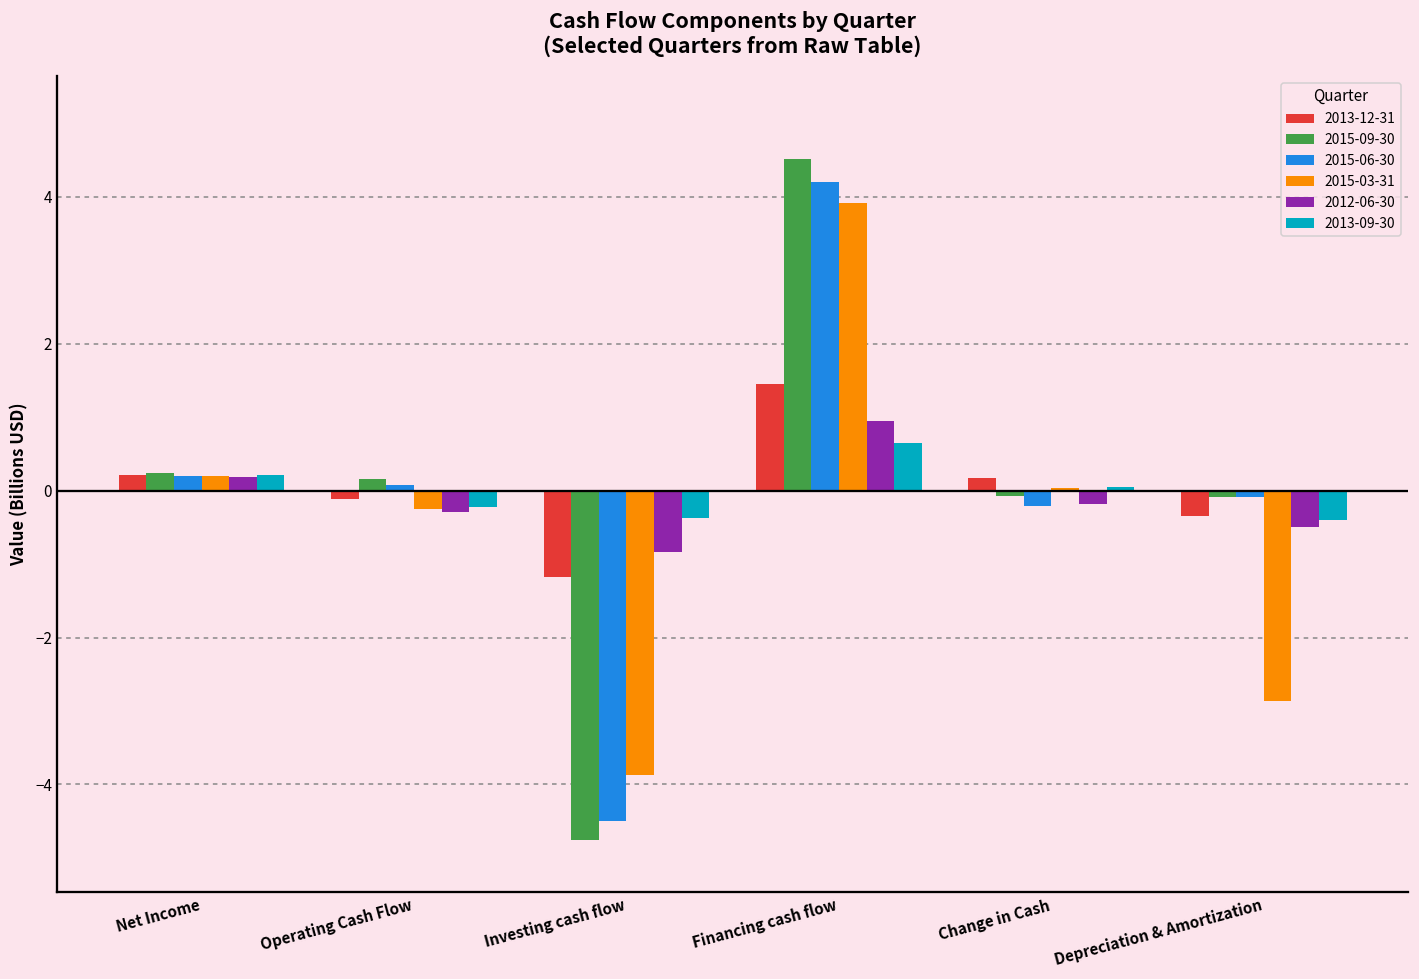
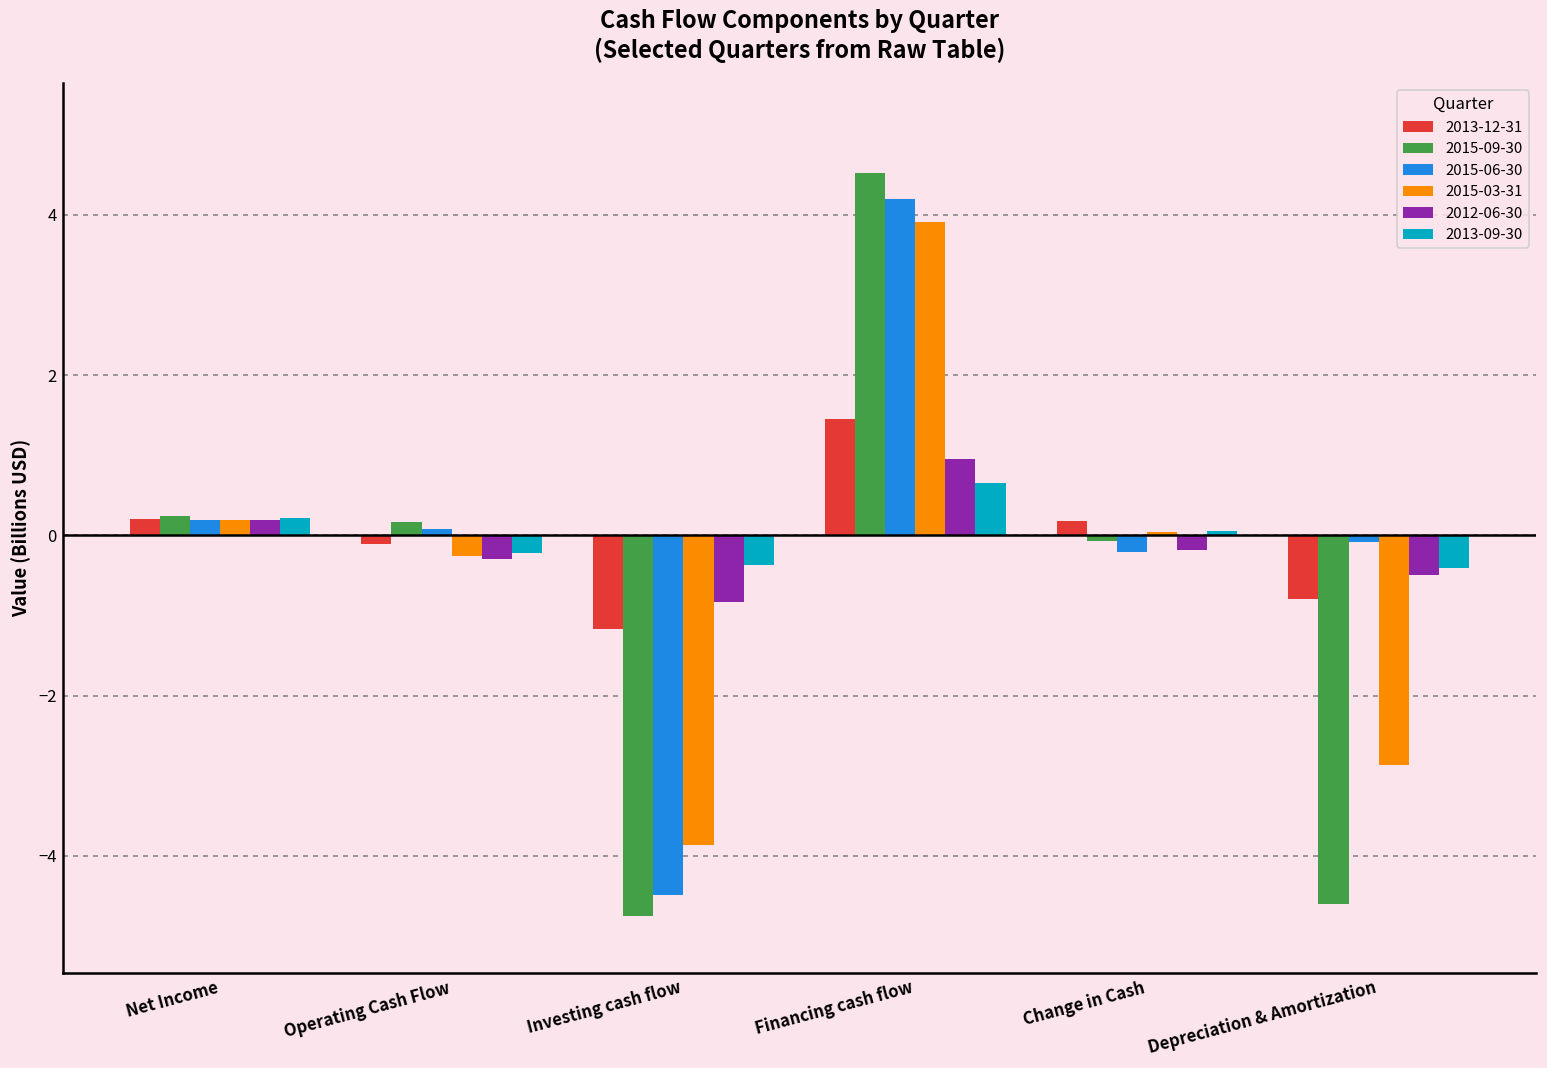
2013-12-31, Depreciation & Amortization: -0.4 -> -0.8
2015-09-30, Depreciation & Amortization: -0.1 -> -4.6
